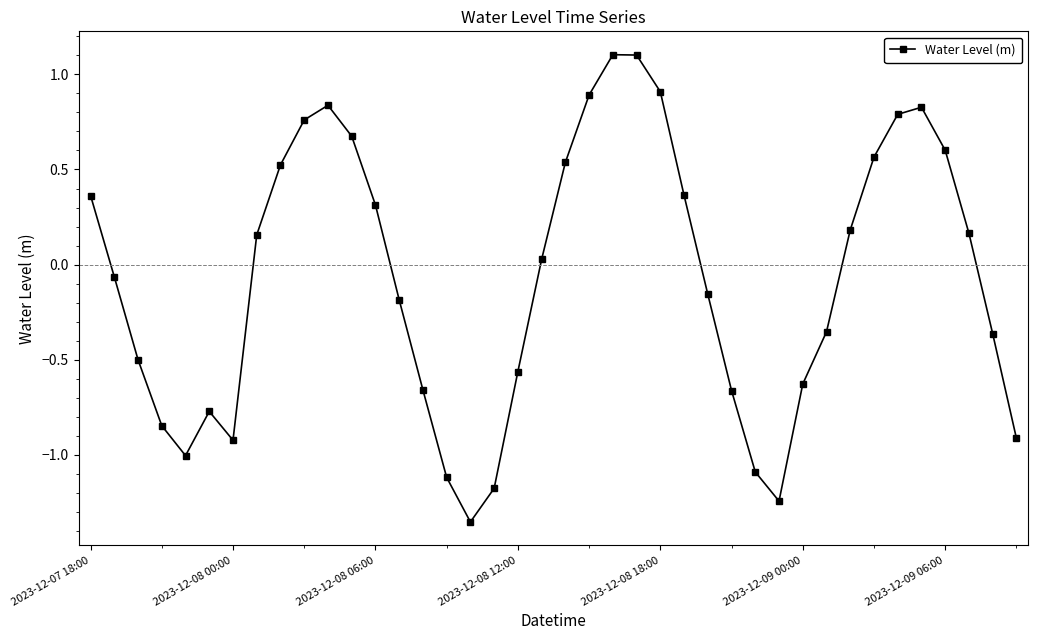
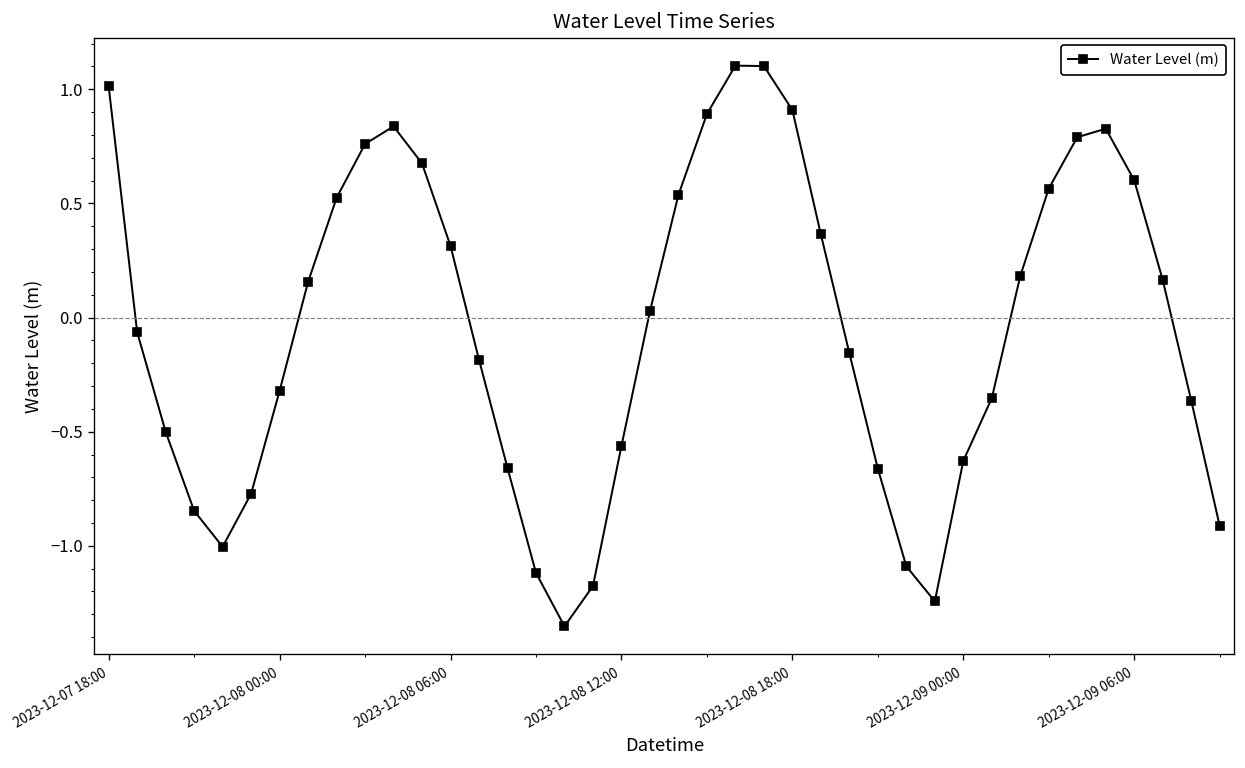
2023-12-07 18:00: 0.36 -> 1.01
2023-12-08 00:00: -0.92 -> -0.32
